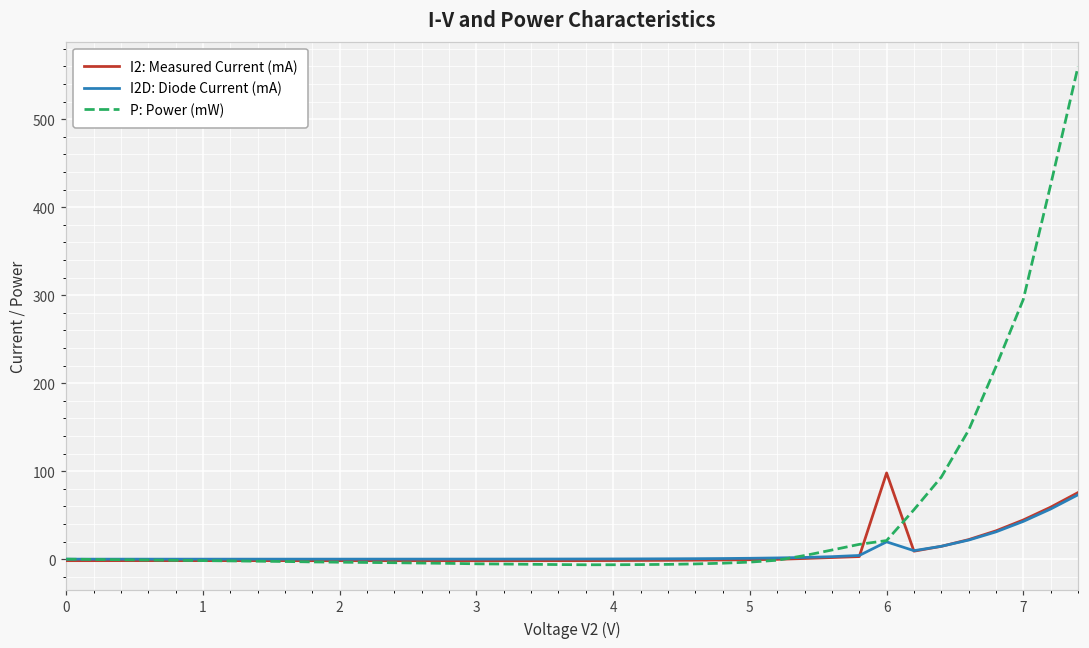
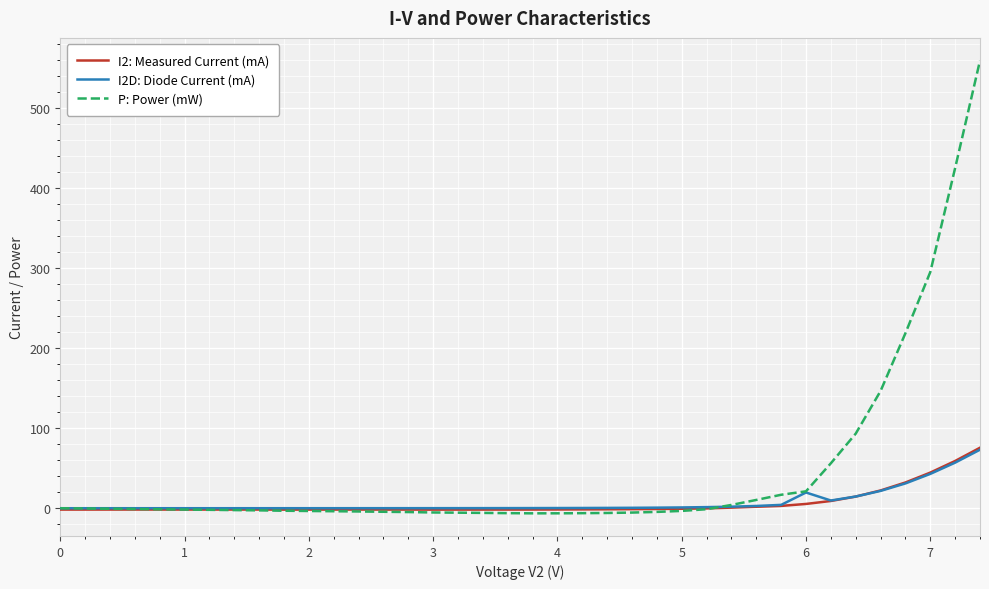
I2: Measured Current (mA), 6: 100 -> 10
